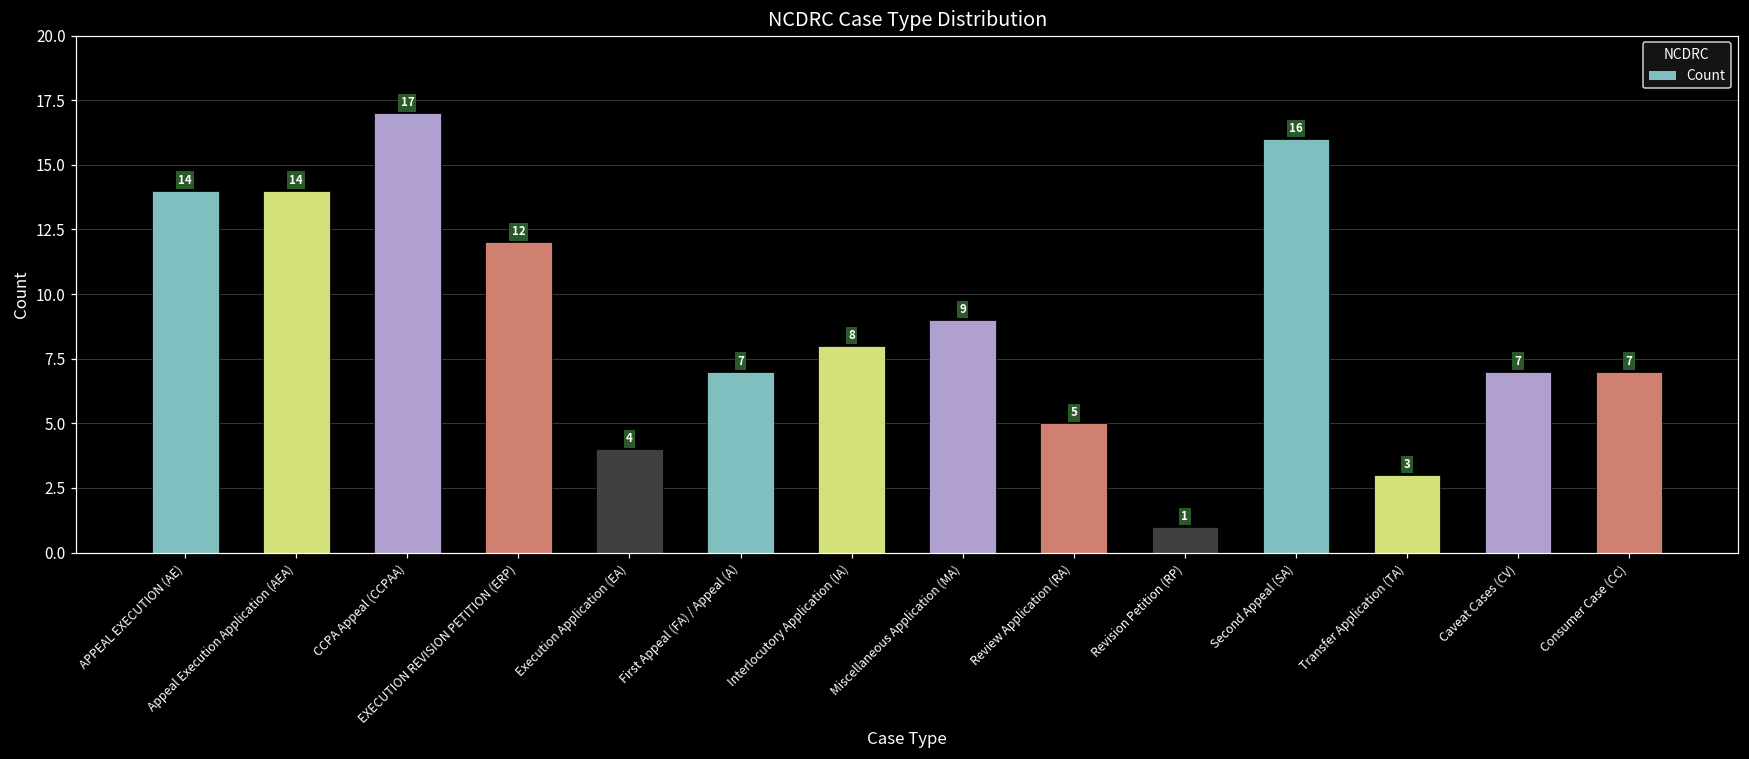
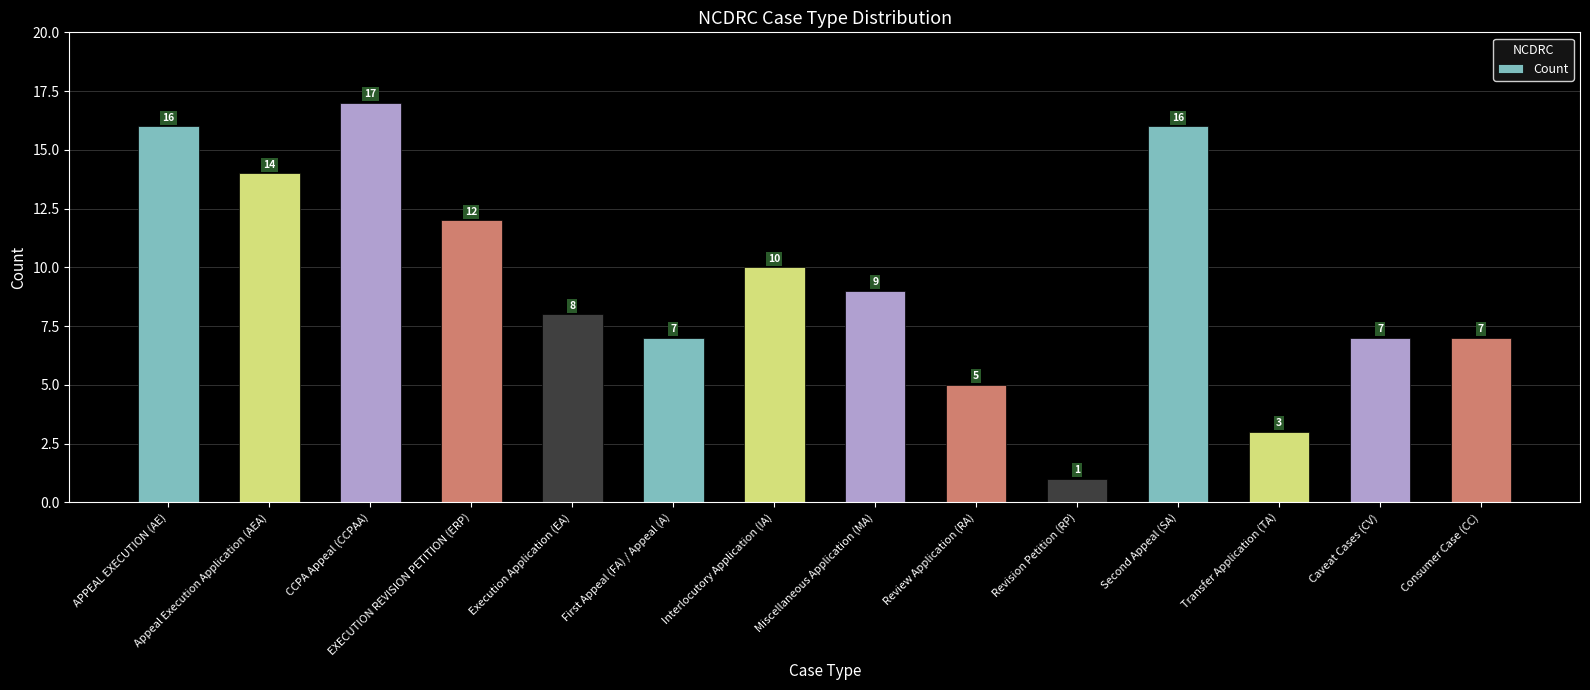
APPEAL EXECUTION (AE): 14 -> 16
Execution Application (EA): 4 -> 8
Interlocutory Application (IA): 8 -> 10
